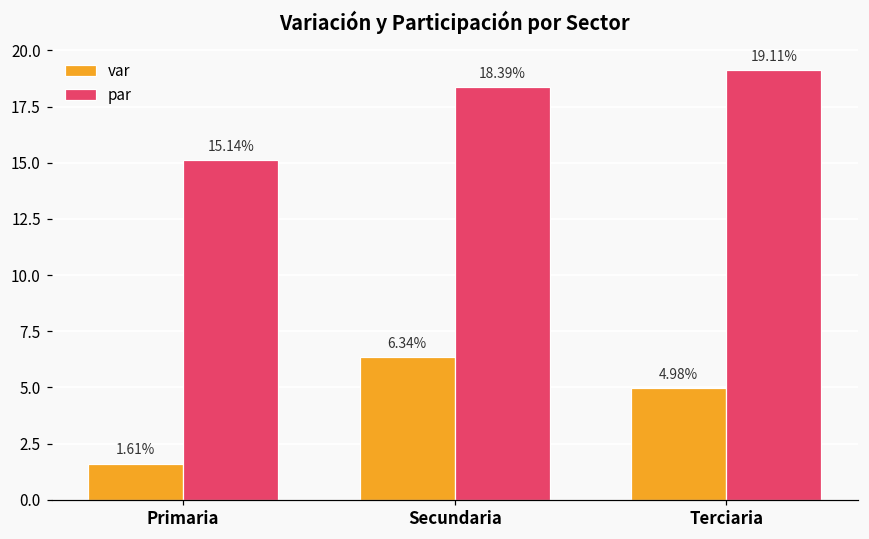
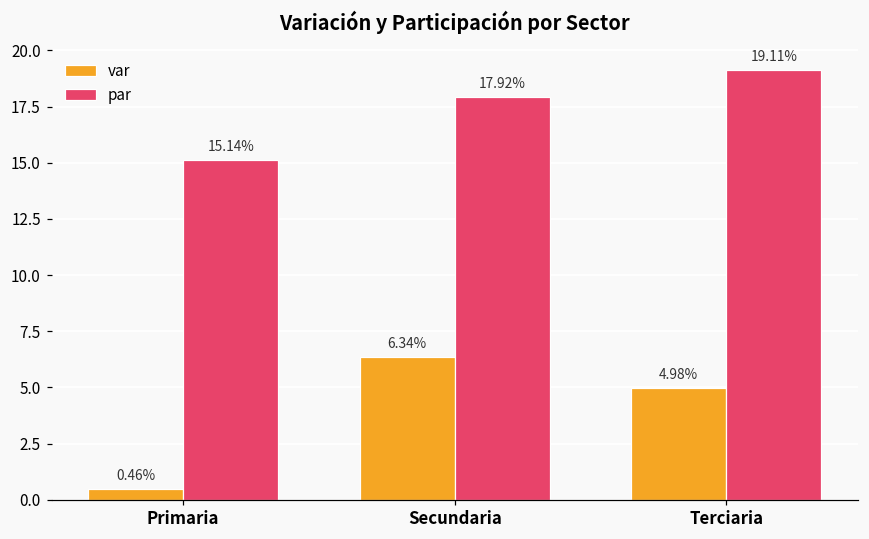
var, Primaria: 1.61% -> 0.46%
par, Secundaria: 18.39% -> 17.92%
